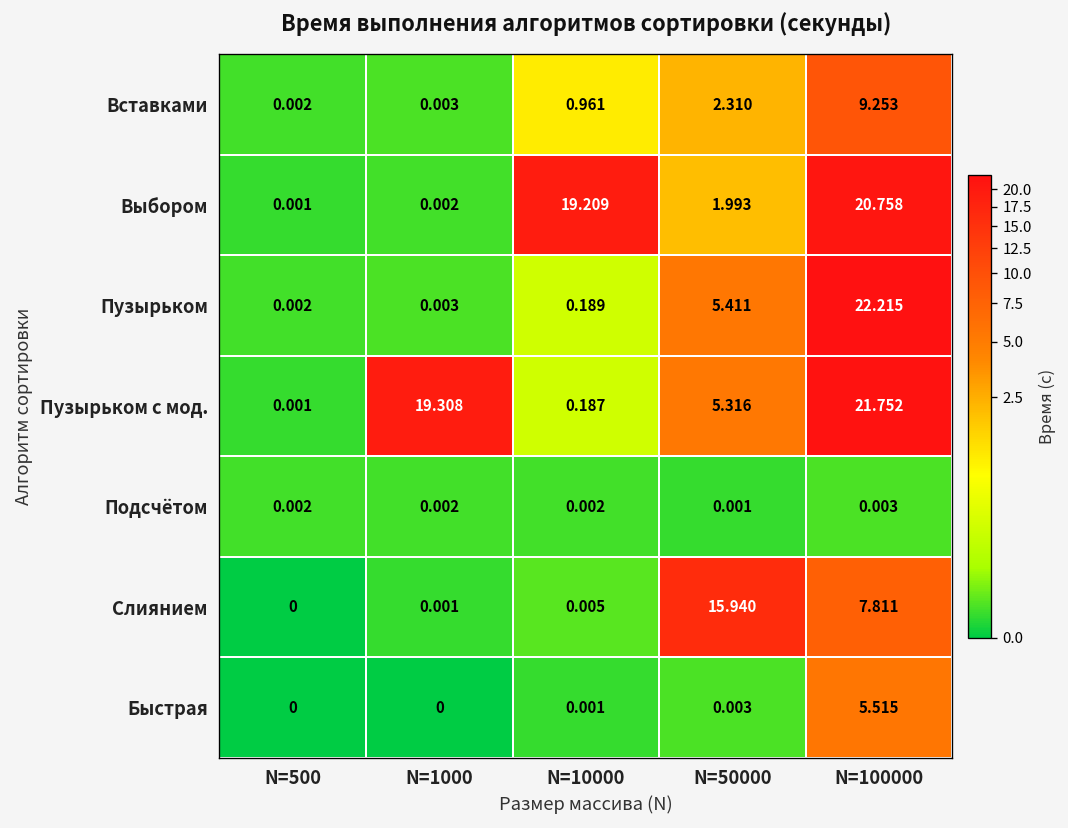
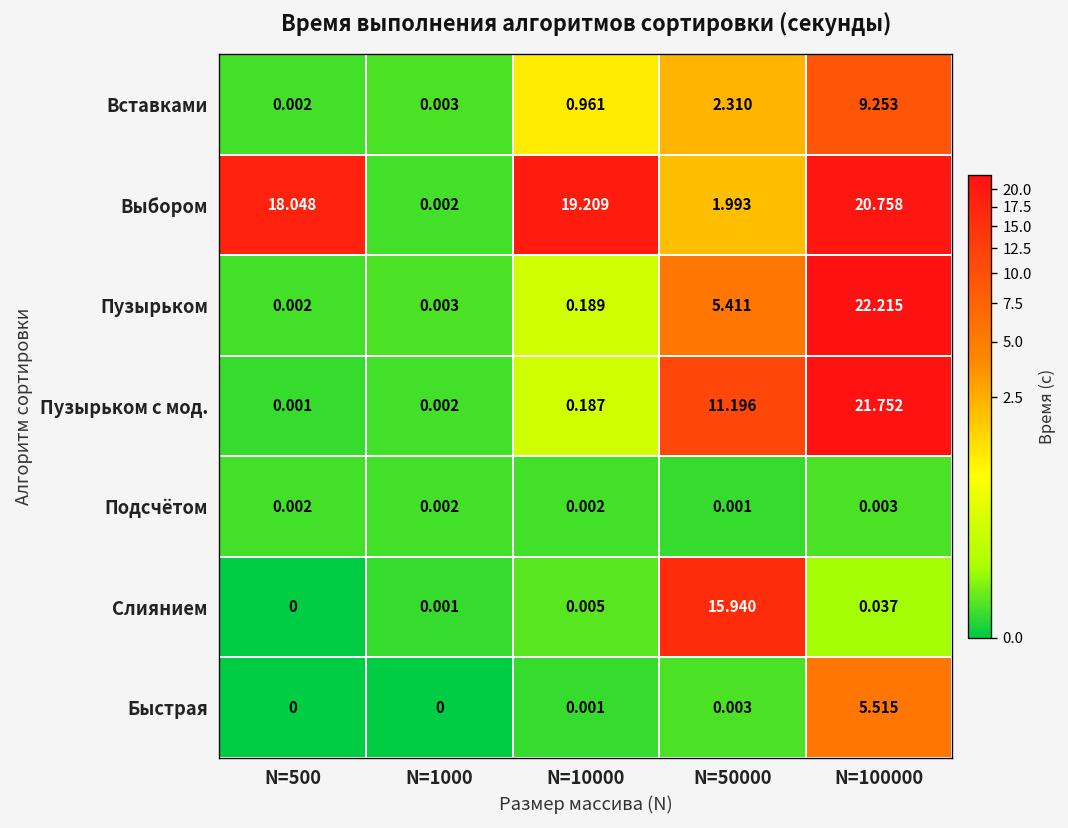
Выбором, N=500: 0.001 -> 18.048
Пузырьком с мод., N=1000: 19.308 -> 0.002
Пузырьком с мод., N=50000: 5.316 -> 11.196
Слиянием, N=100000: 7.811 -> 0.037
